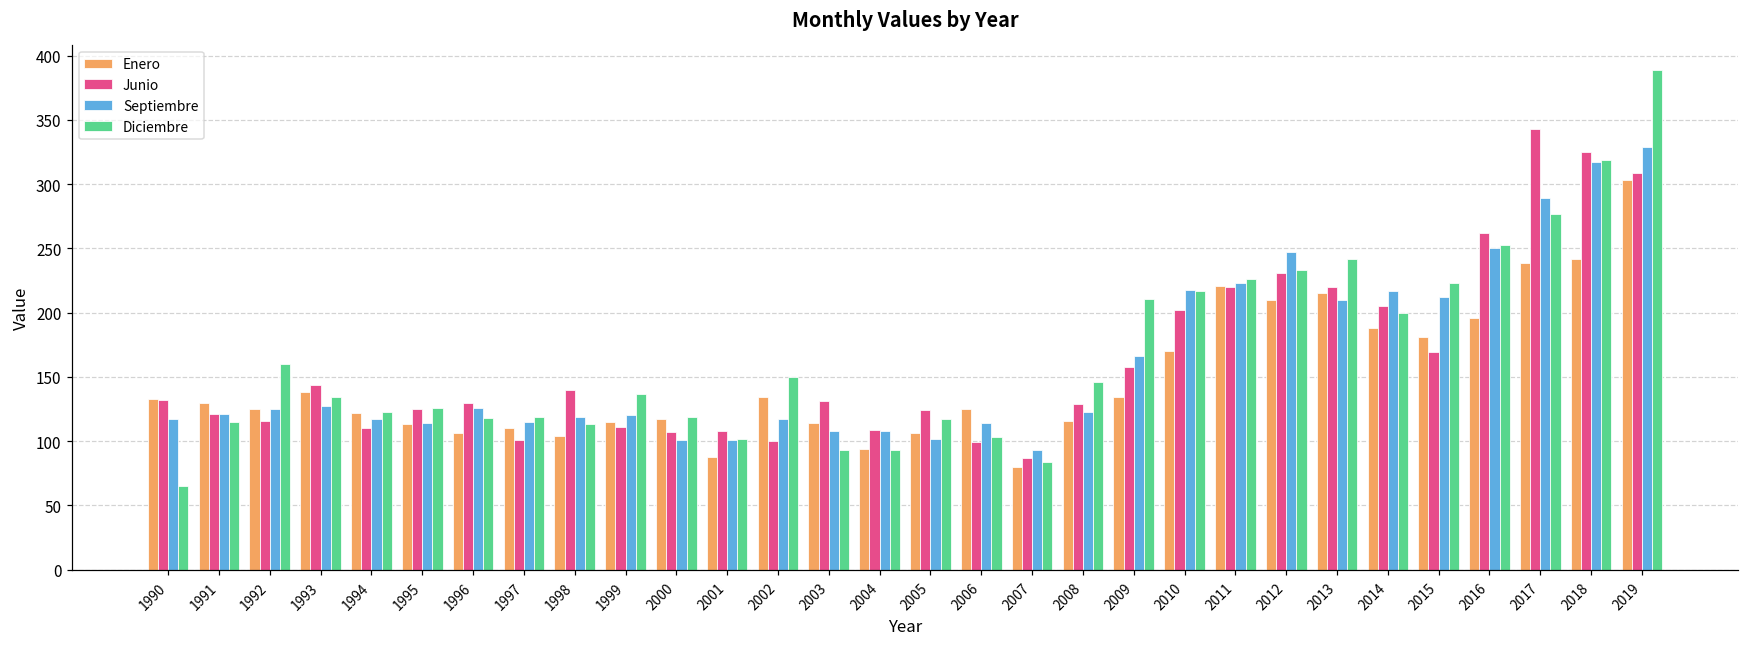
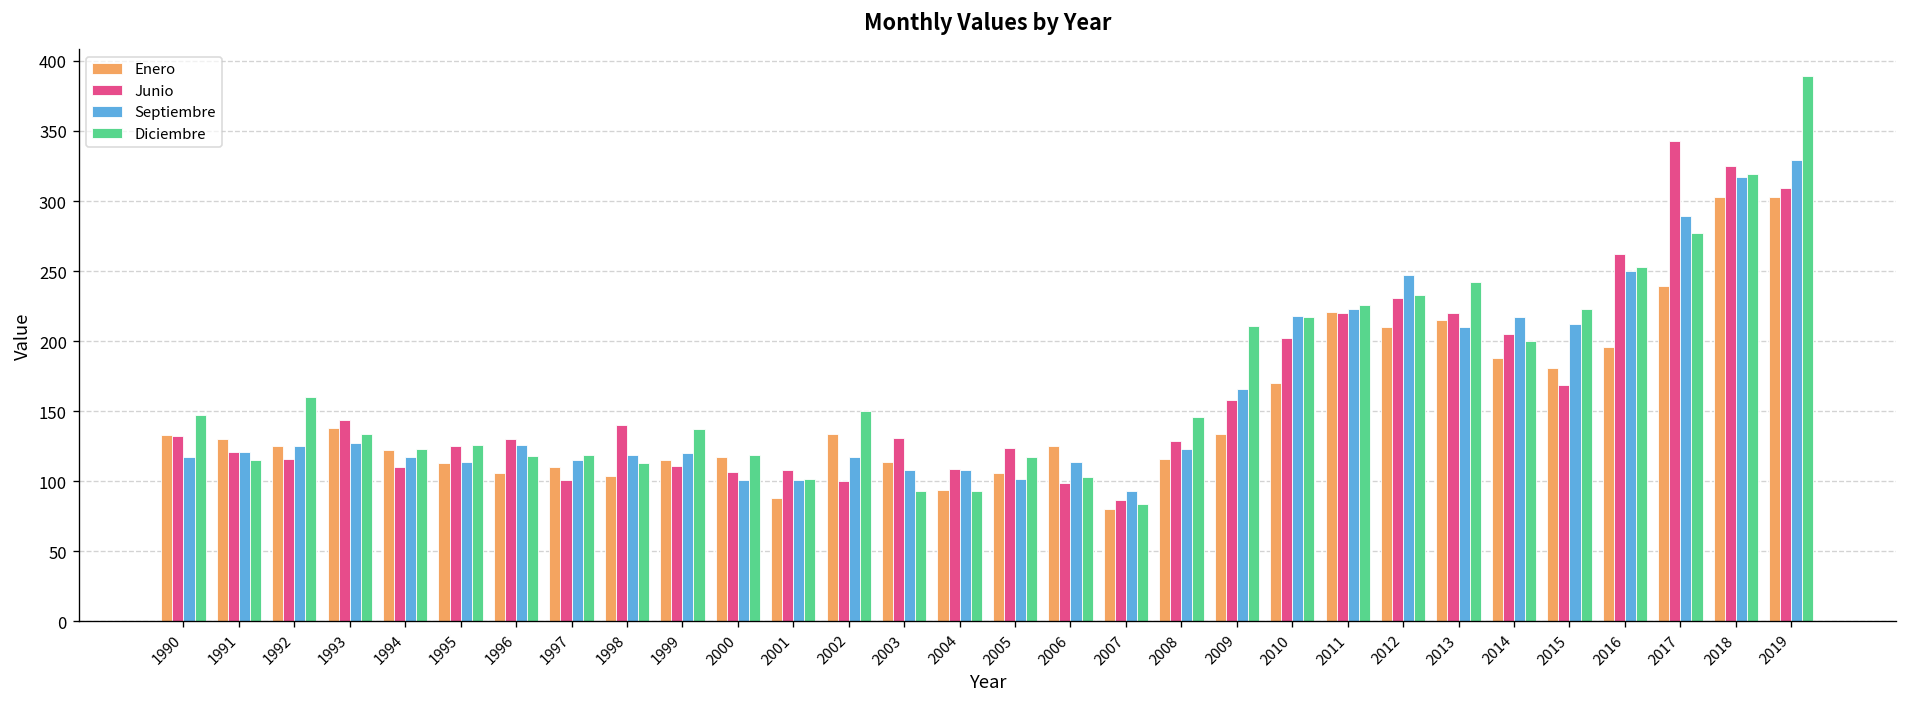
Diciembre, 1990: 65 -> 147
Enero, 2018: 242 -> 303
